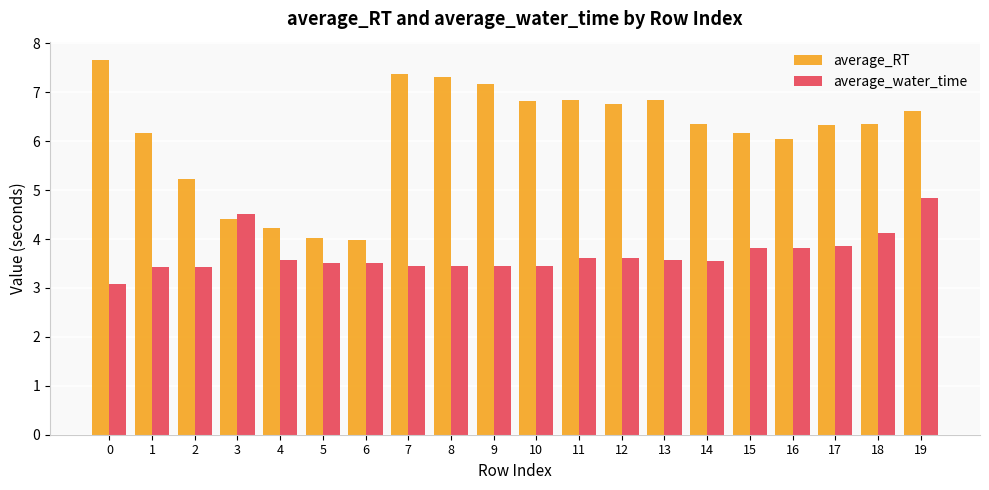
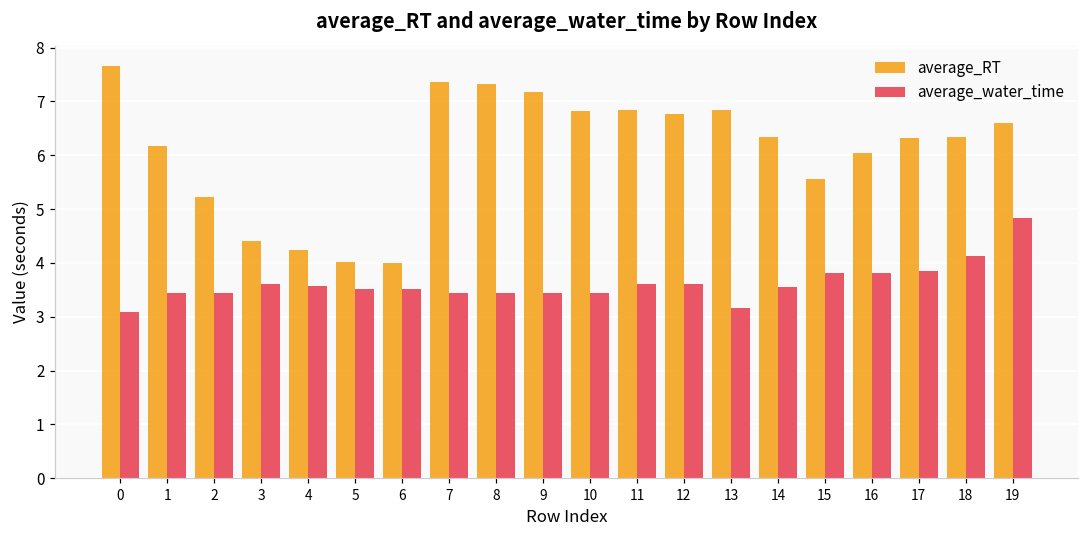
average_water_time, 3: 4.5 -> 3.6
average_water_time, 13: 3.6 -> 3.2
average_RT, 15: 6.2 -> 5.6
